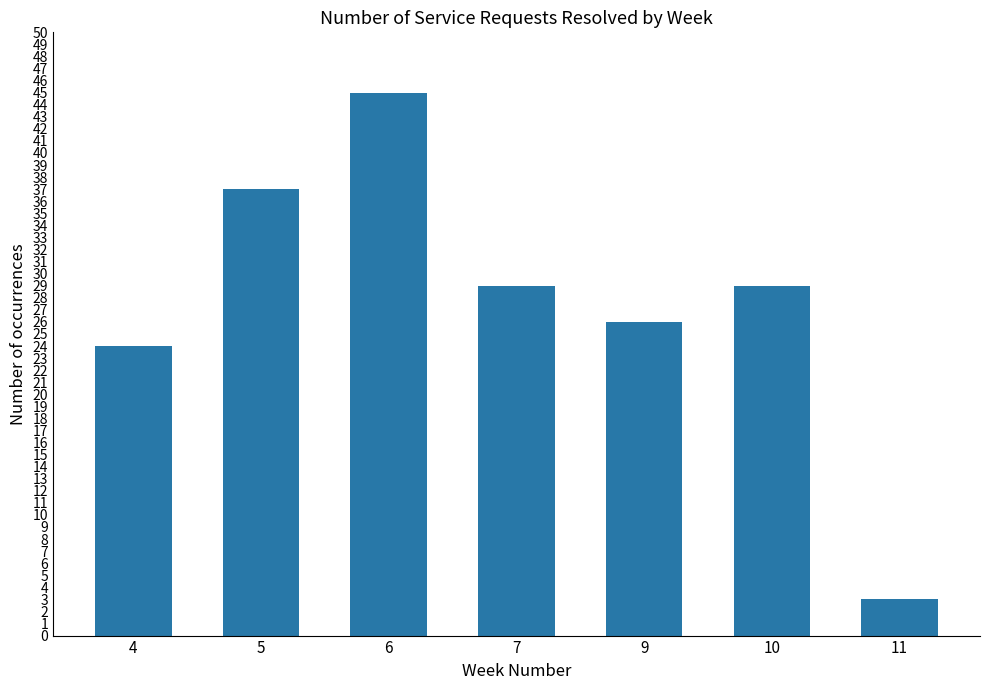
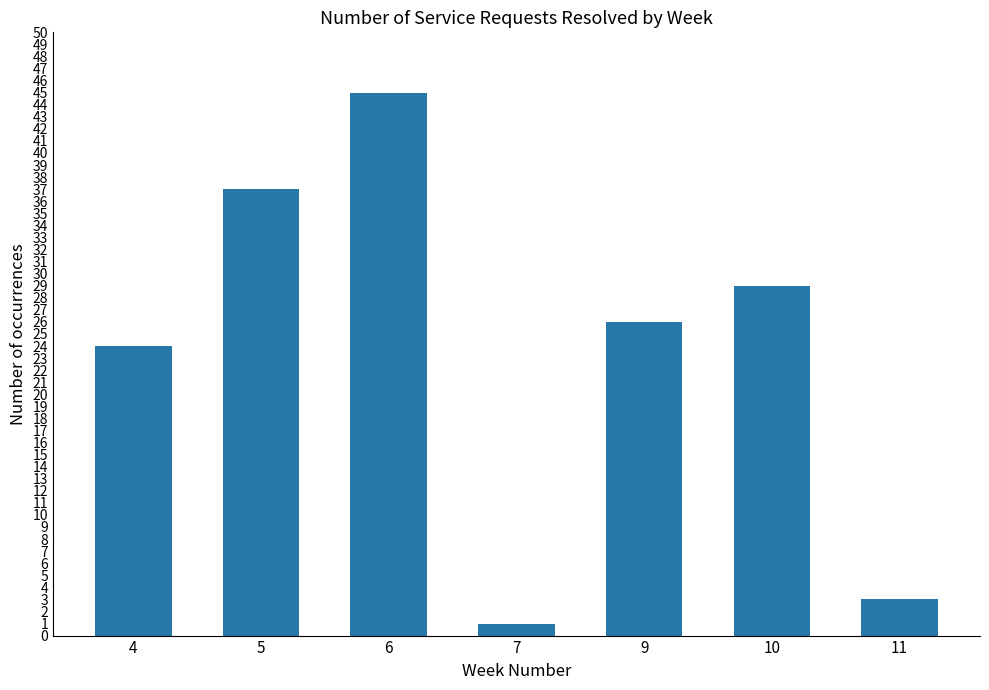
7: 29 -> 1
